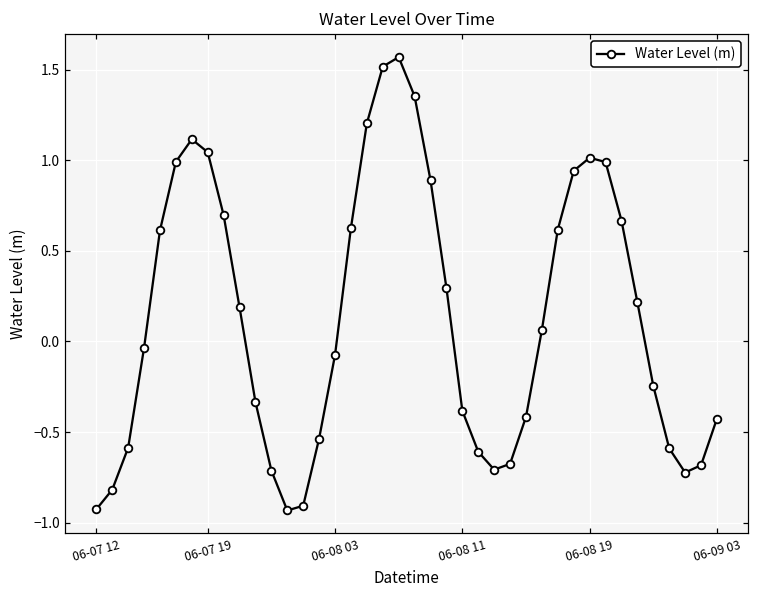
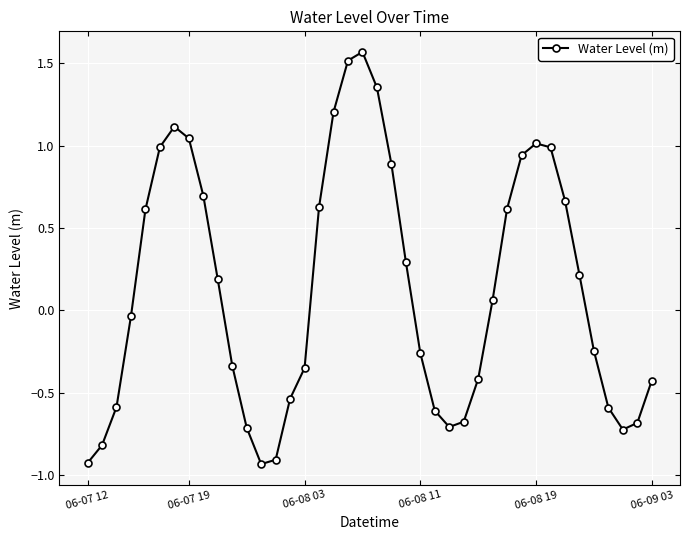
06-08 03: -0.07 -> -0.35
06-08 11: -0.38 -> -0.26
